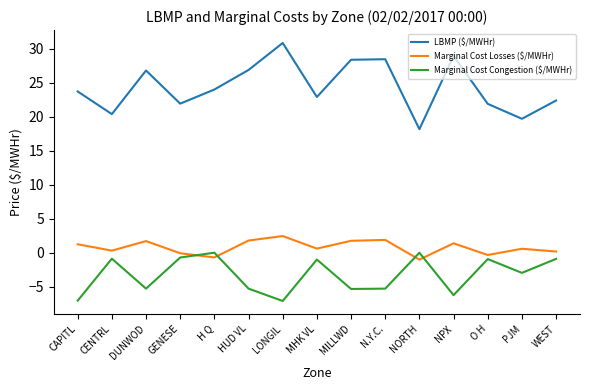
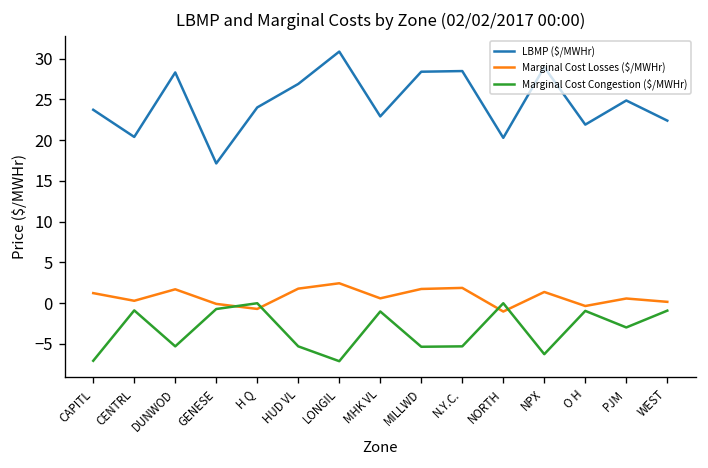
LBMP ($/MWHr), DUNWOD: 27 -> 28
LBMP ($/MWHr), GENESE: 22 -> 17
LBMP ($/MWHr), NORTH: 18 -> 20
LBMP ($/MWHr), PJM: 20 -> 25
